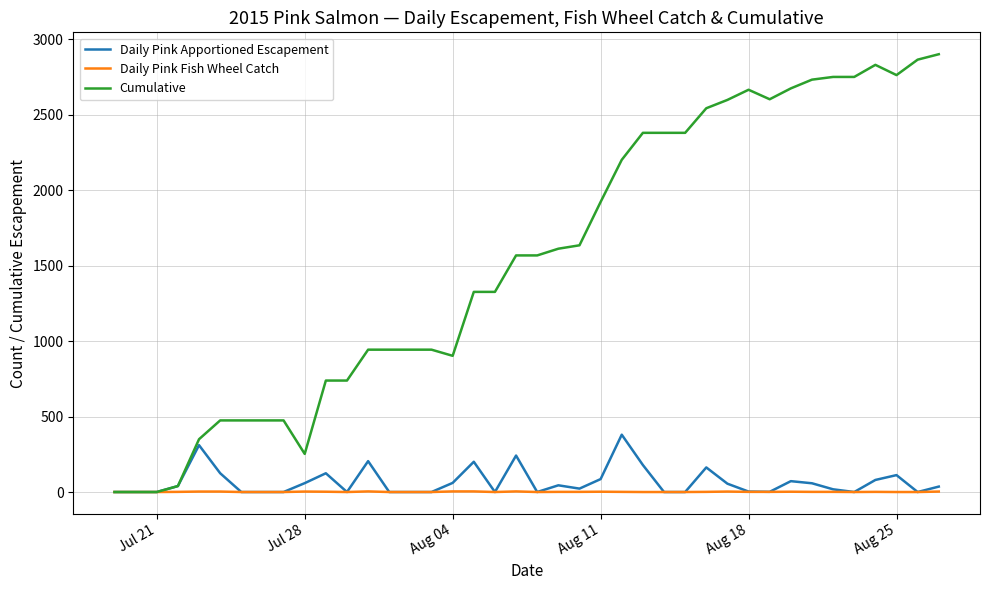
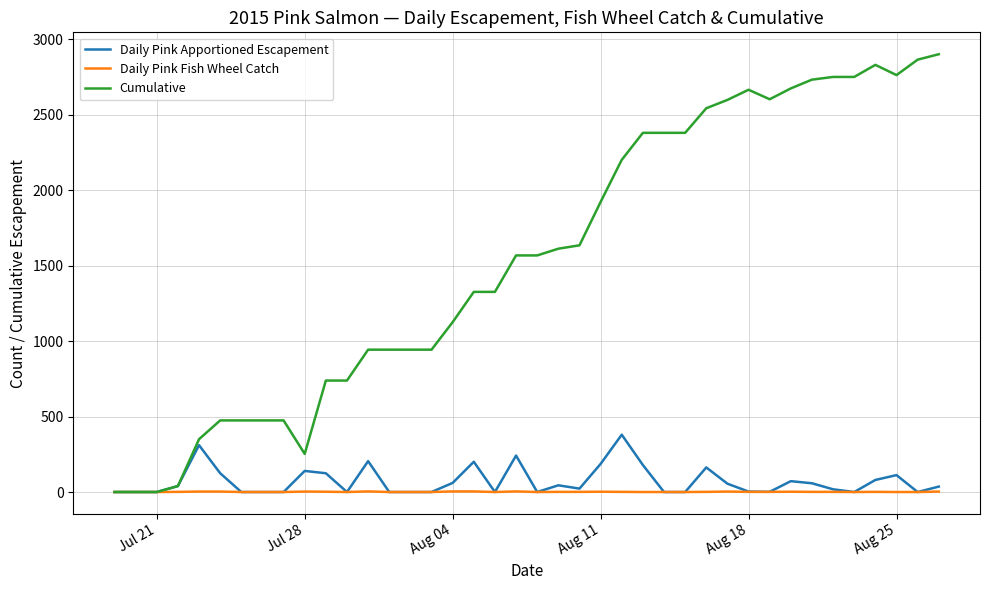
Daily Pink Apportioned Escapement, Jul 28: 60 -> 140
Cumulative, Aug 04: 900 -> 1130
Daily Pink Apportioned Escapement, Aug 11: 90 -> 190
